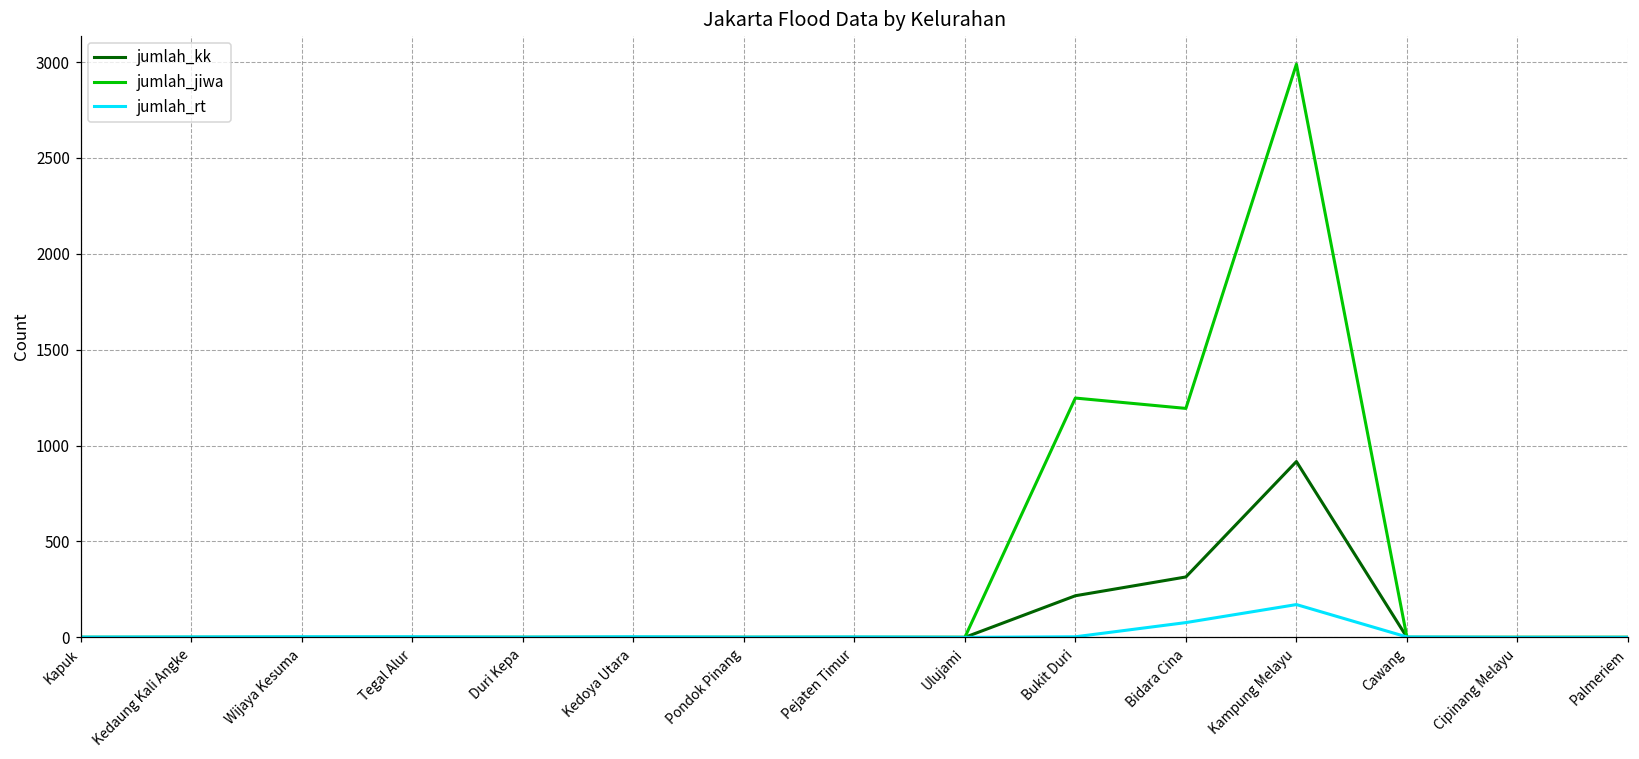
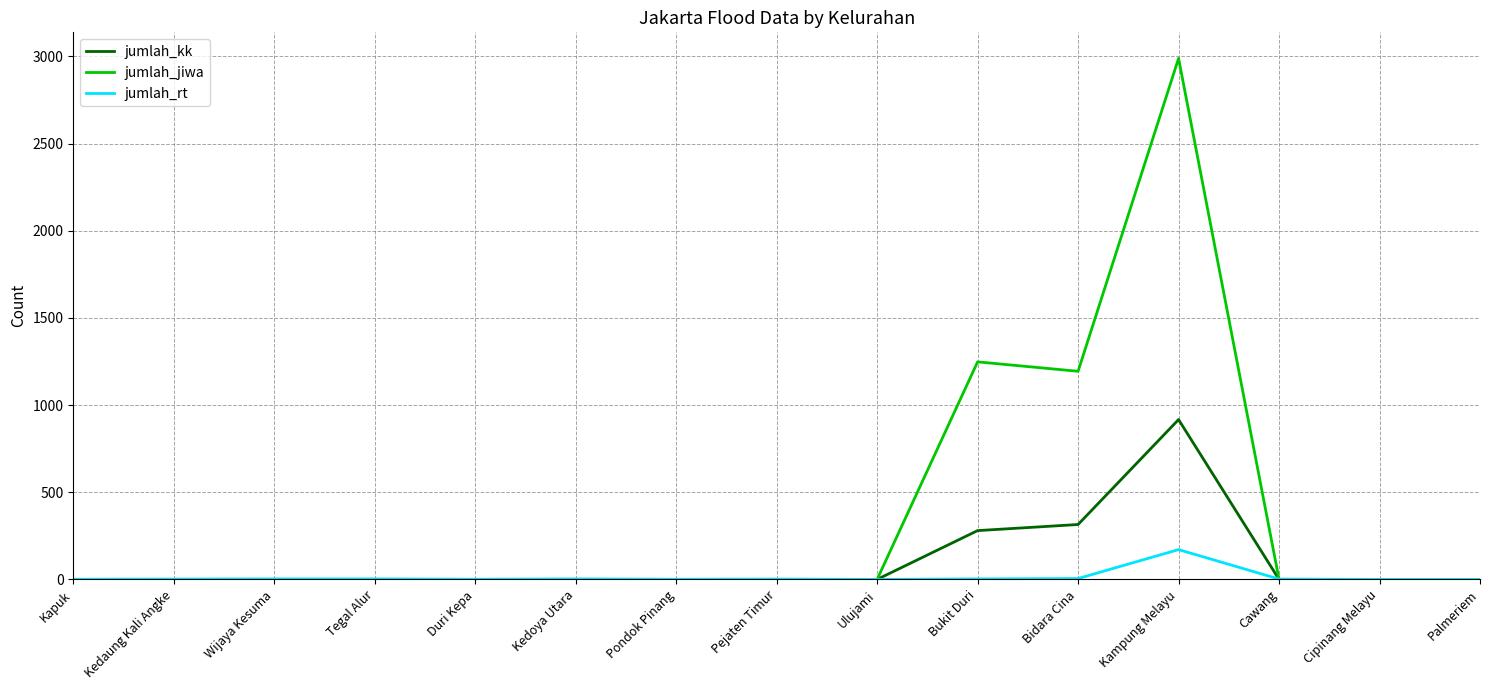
jumlah_kk, Bukit Duri: 220 -> 280
jumlah_rt, Bidara Cina: 80 -> 10
